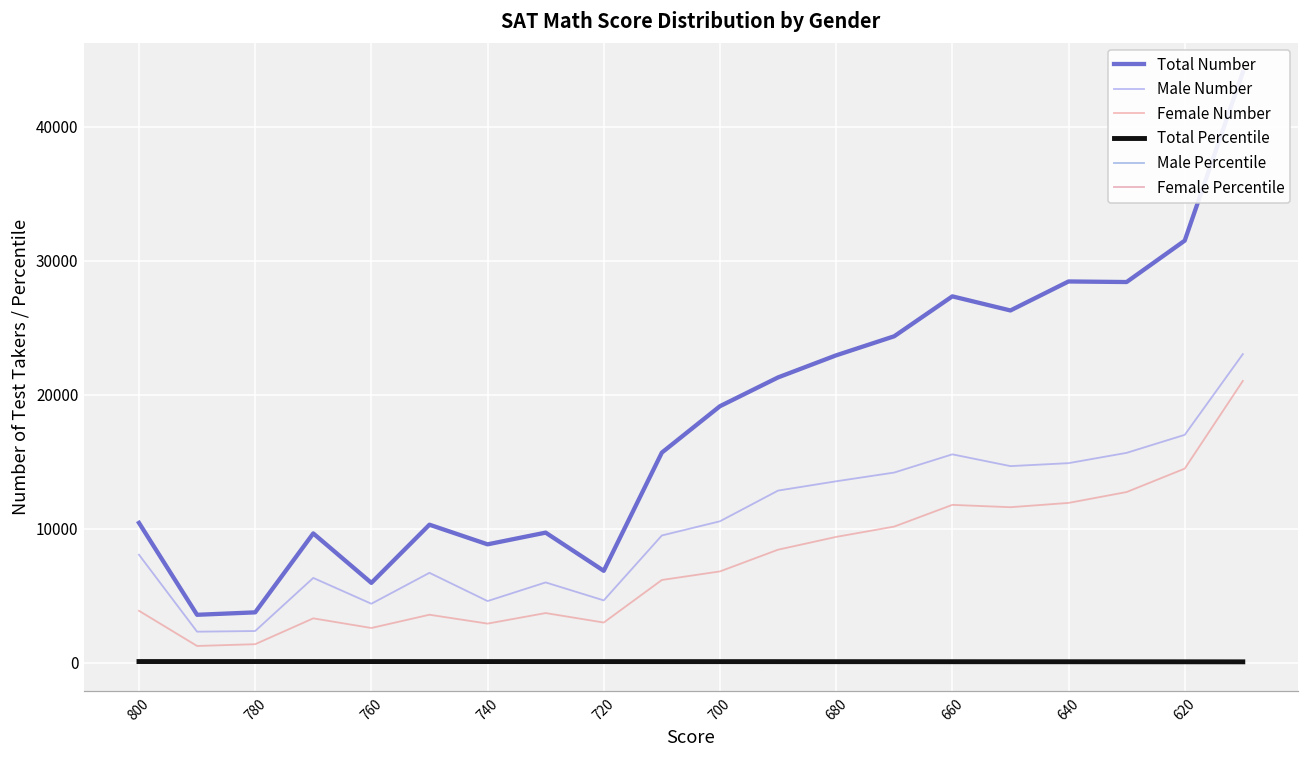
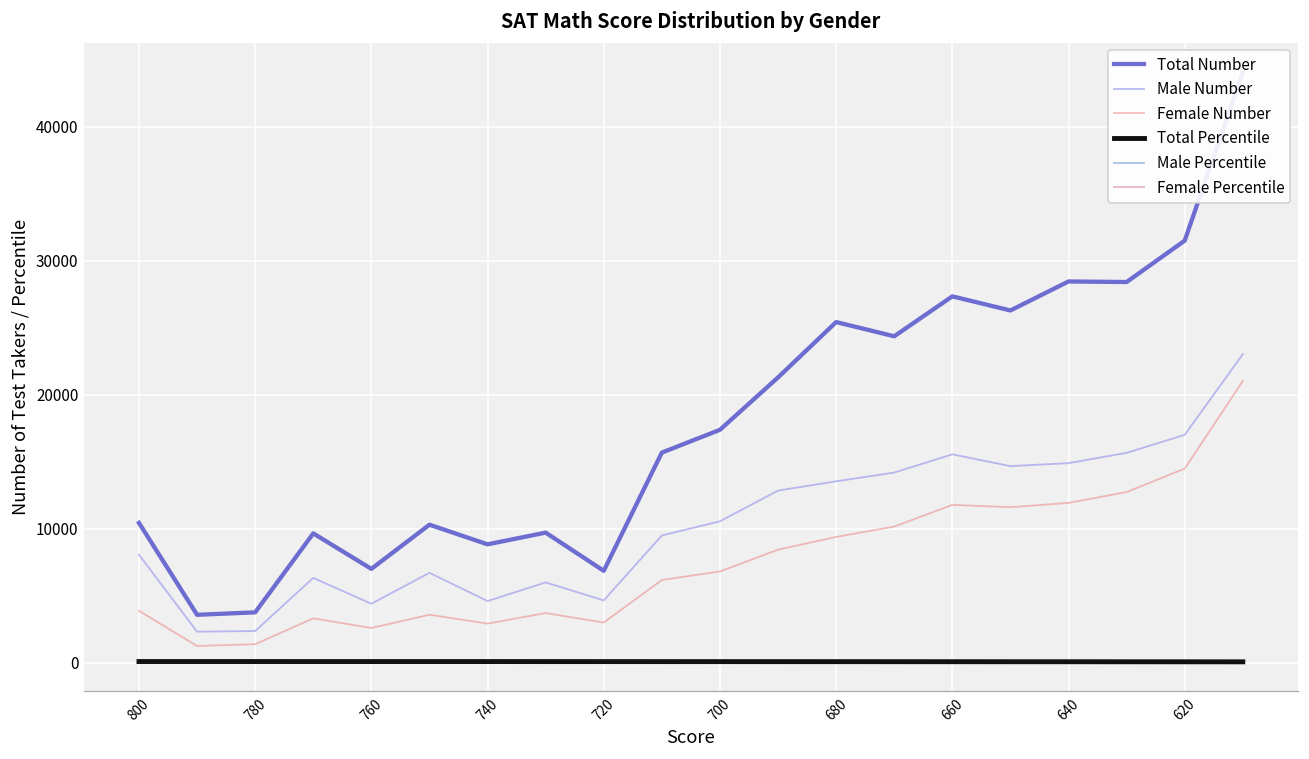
Total Number, 760: 6000 -> 7000
Total Number, 700: 19200 -> 17400
Total Number, 680: 23000 -> 25400
